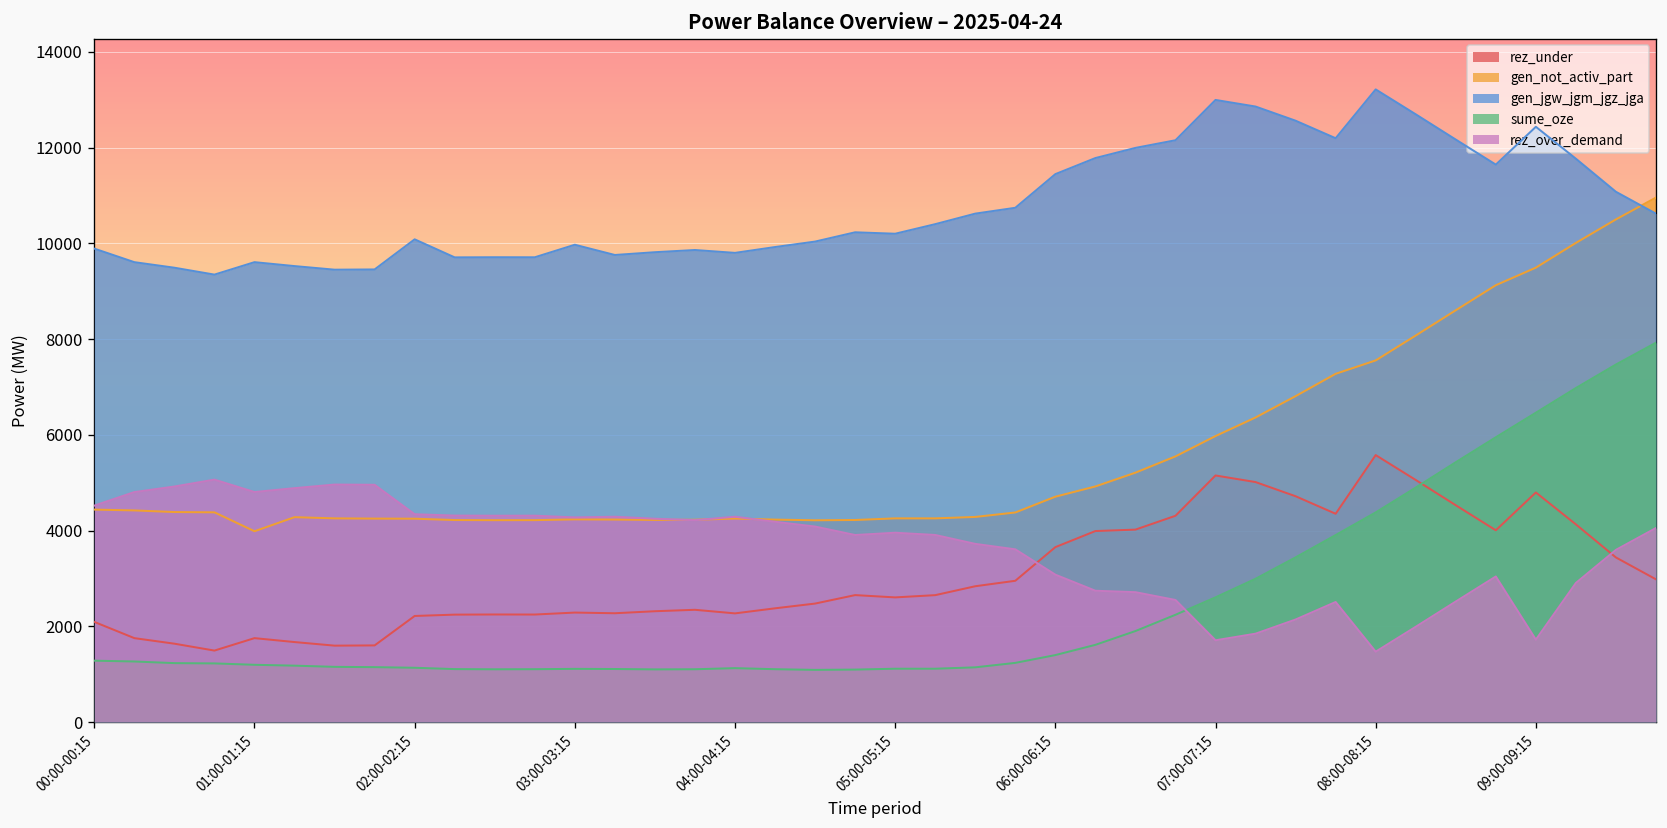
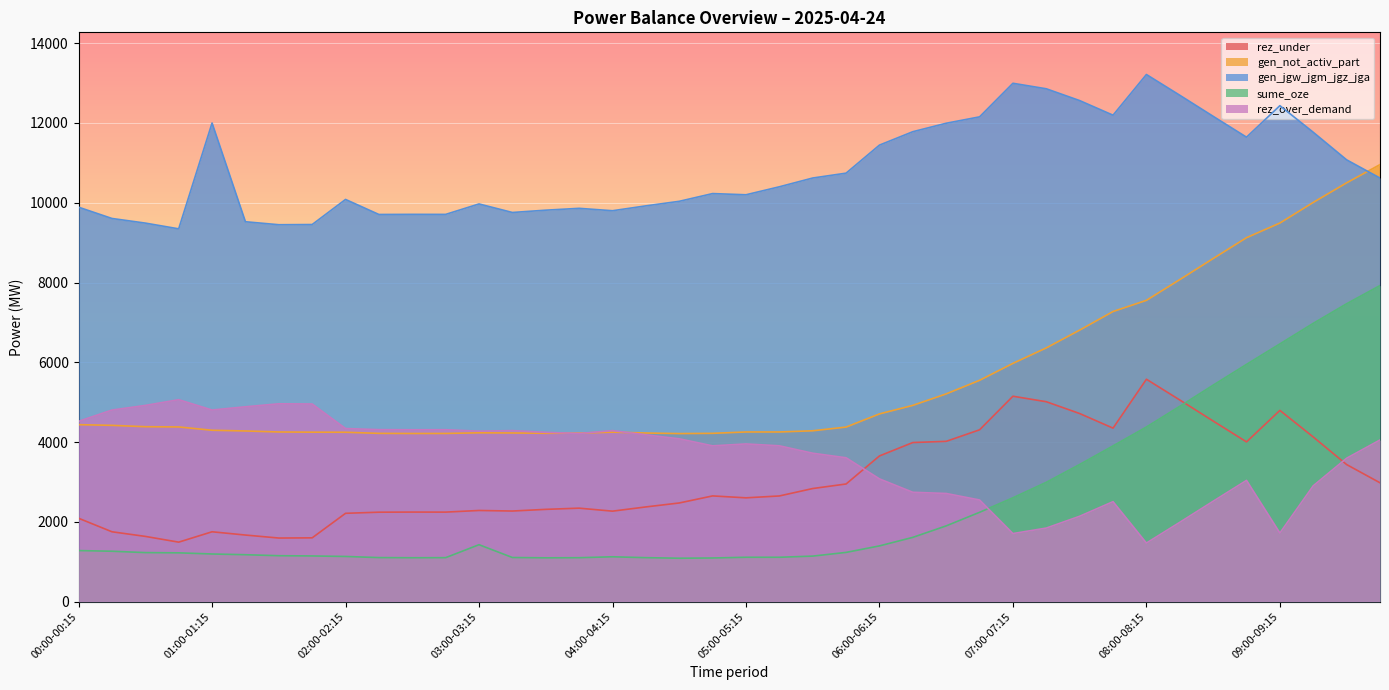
gen_not_activ_part, 01:00-01:15: 4000 -> 4300
gen_jgw_jgm_jgz_jga, 01:00-01:15: 9600 -> 12000
sume_oze, 03:00-03:15: 1100 -> 1400
